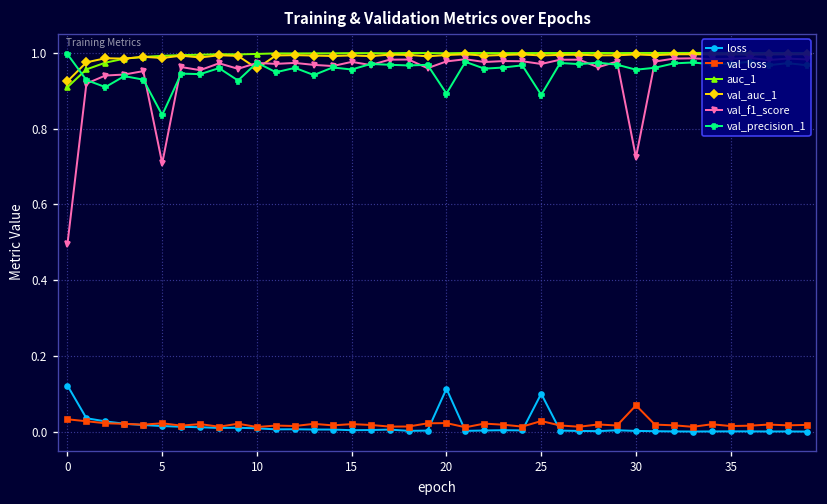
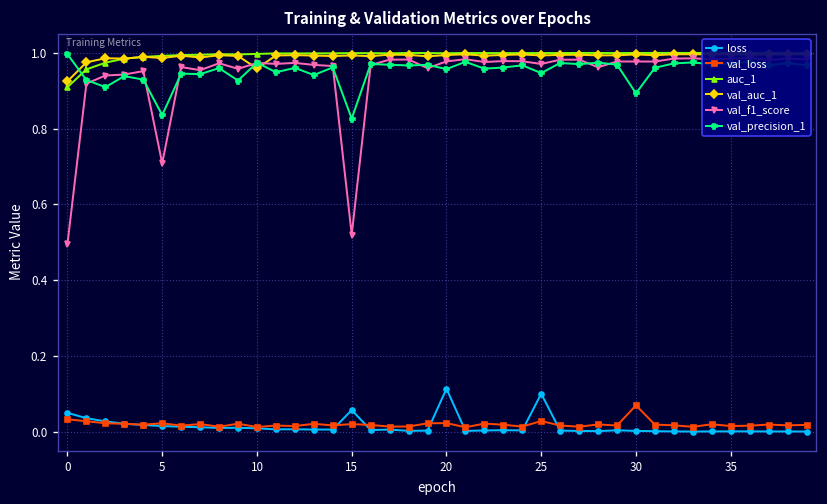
loss, 0: 0.12 -> 0.05
loss, 15: 0.00 -> 0.06
val_f1_score, 15: 0.98 -> 0.52
val_precision_1, 15: 0.96 -> 0.83
val_precision_1, 20: 0.89 -> 0.96
val_precision_1, 25: 0.89 -> 0.95
val_f1_score, 30: 0.72 -> 0.98
val_precision_1, 30: 0.96 -> 0.89
